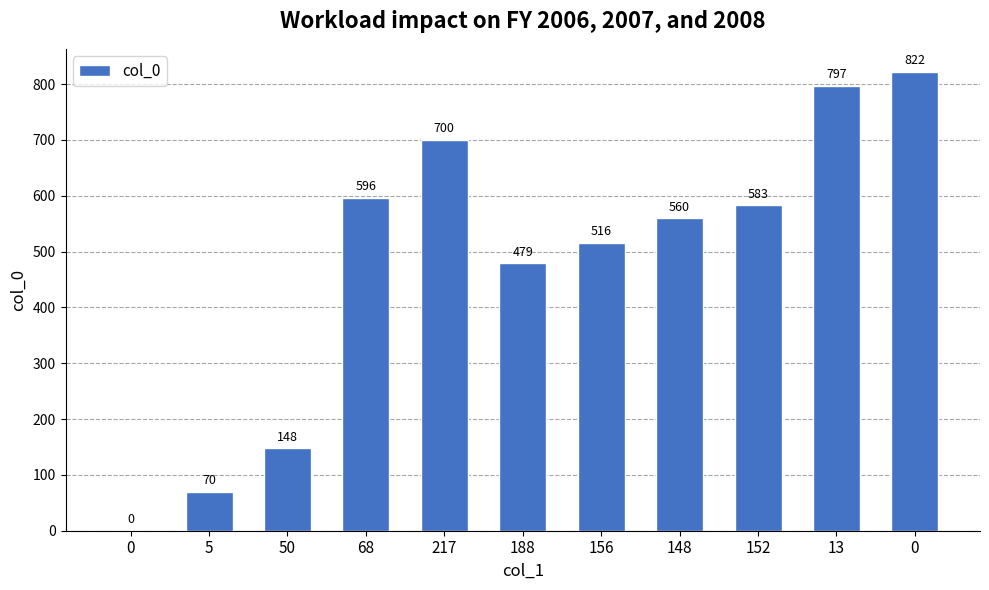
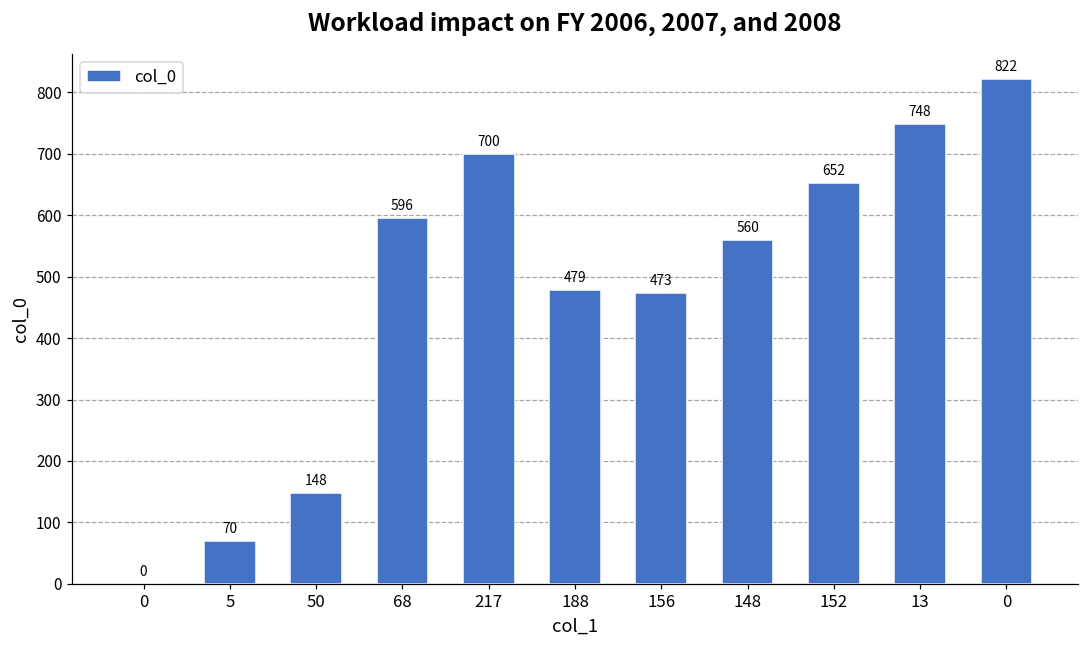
156: 516 -> 473
152: 583 -> 652
13: 797 -> 748
